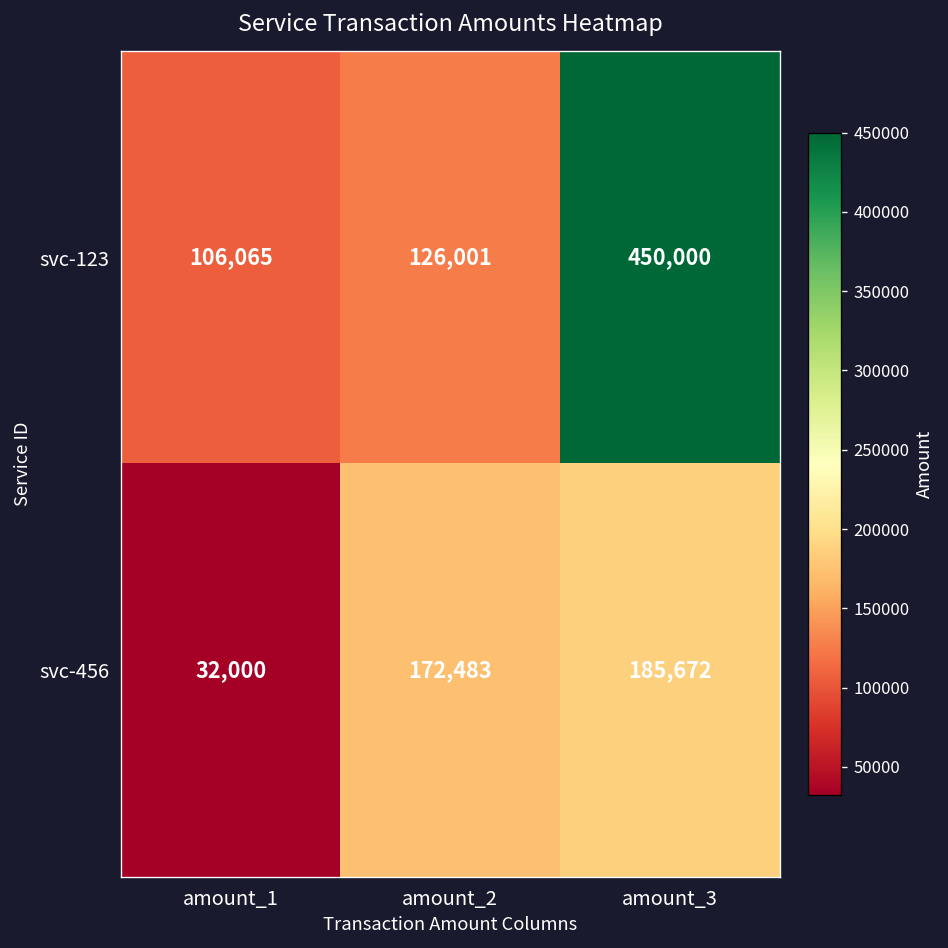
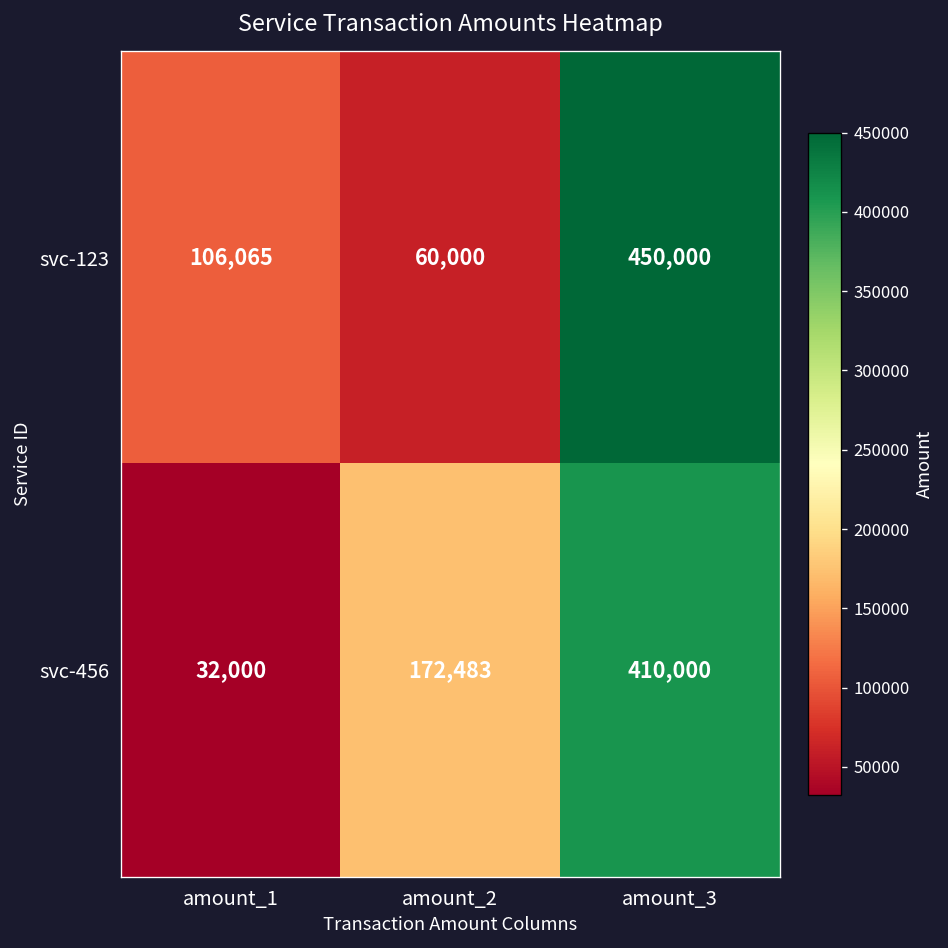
svc-123, amount_2: 126,001 -> 60,000
svc-456, amount_3: 185,672 -> 410,000
